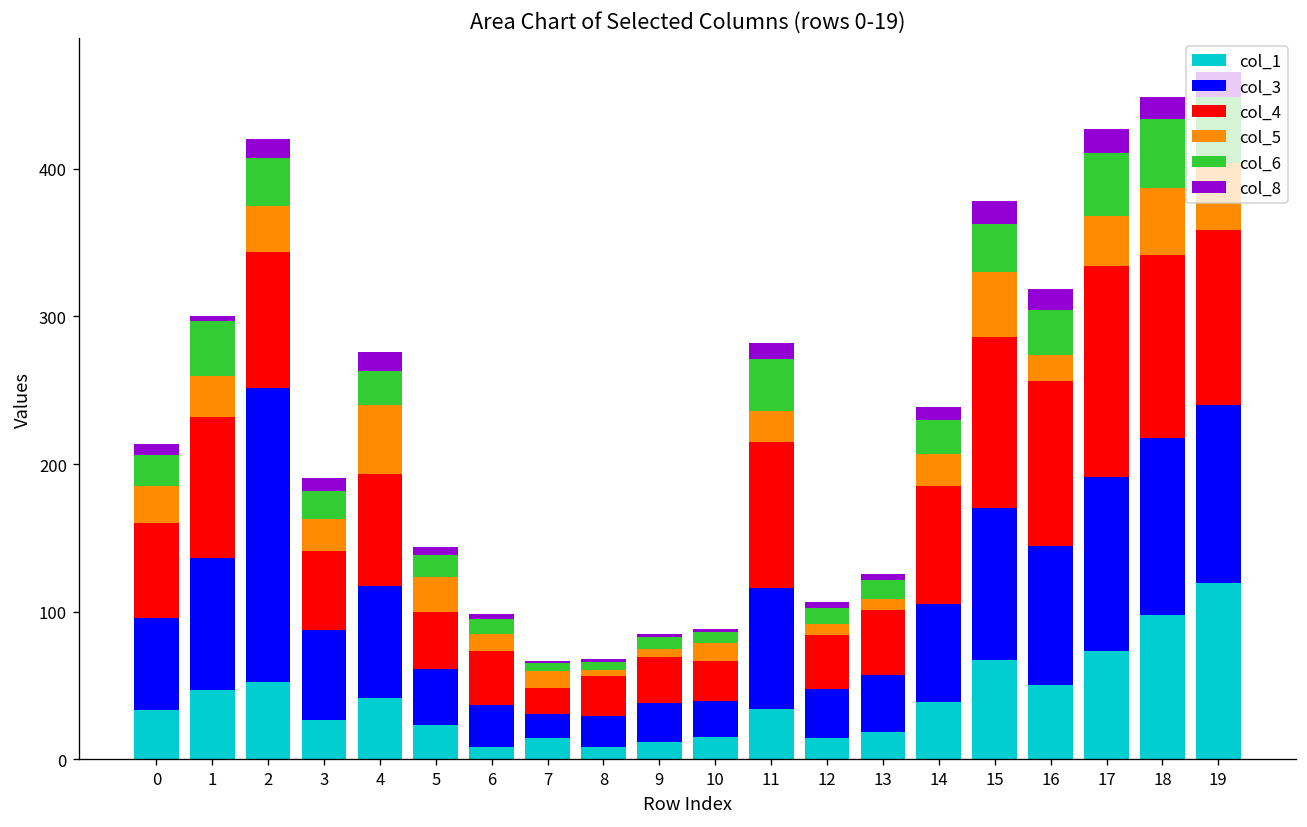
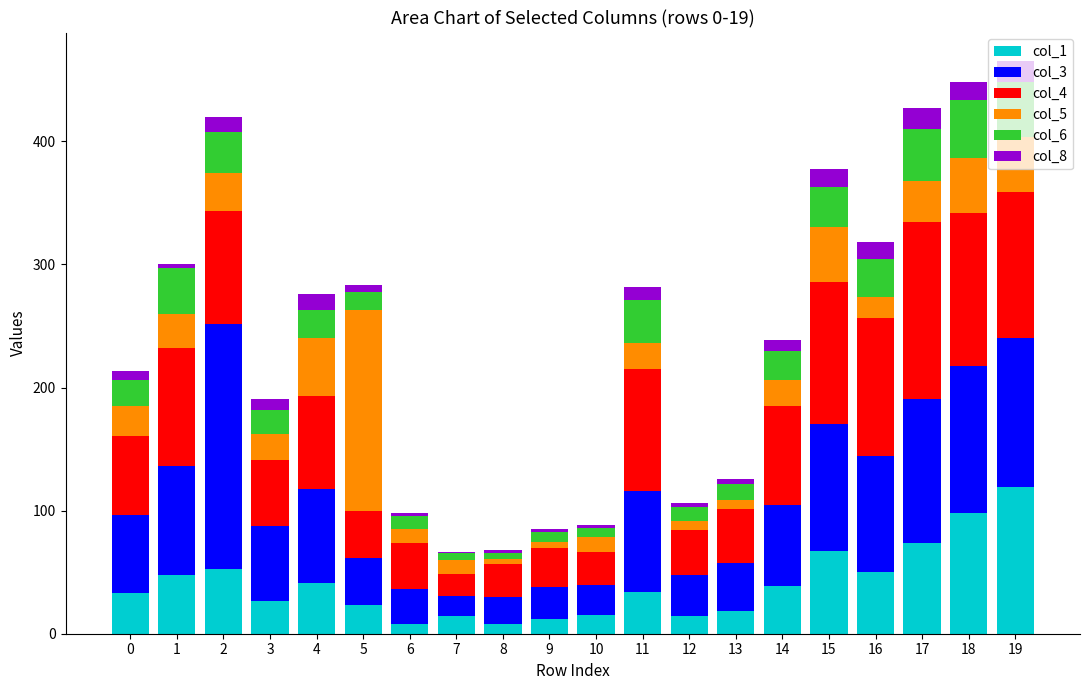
col_5, 5: 24 -> 163
